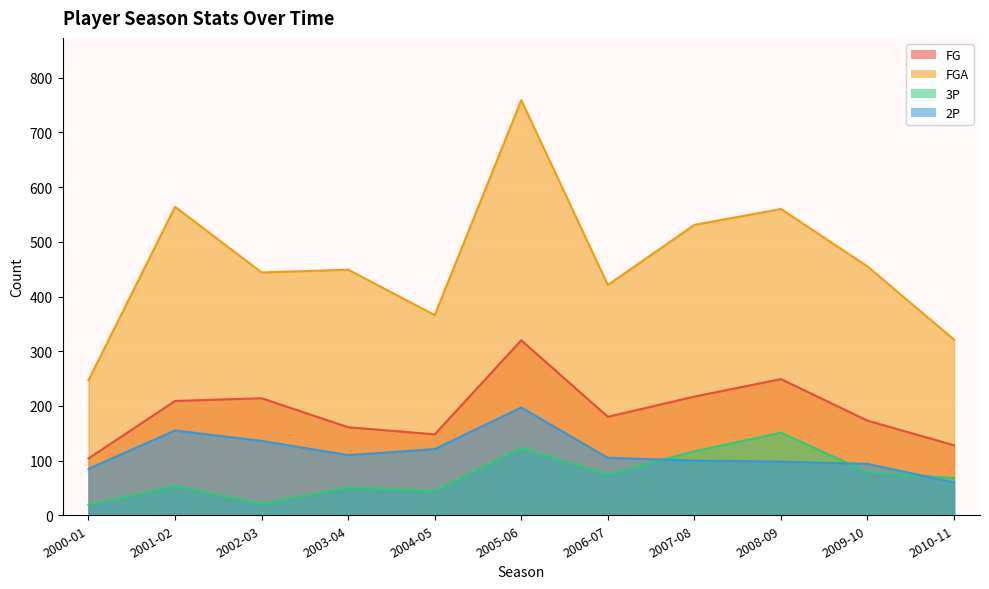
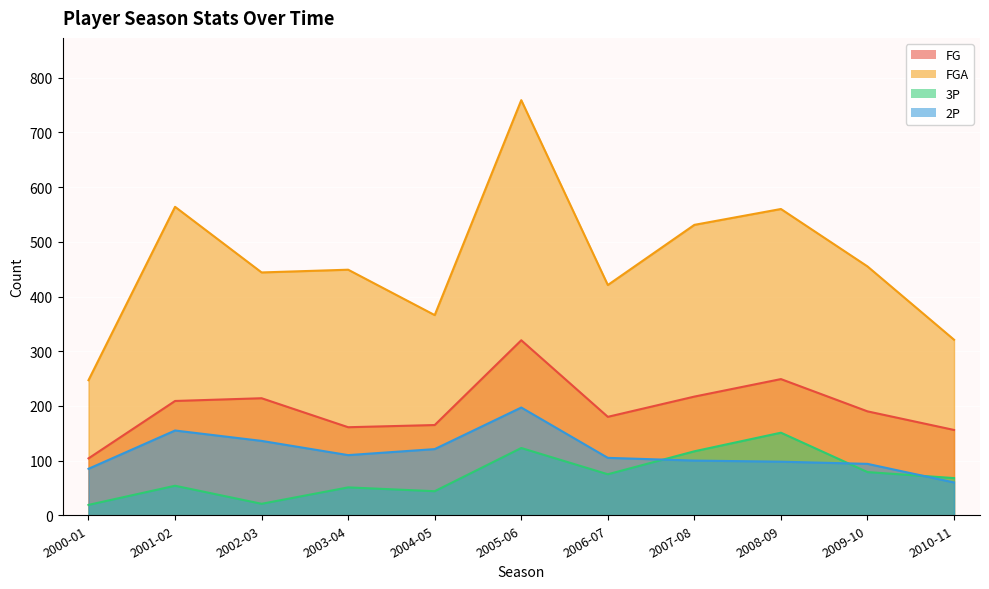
FG, 2004-05: 150 -> 170
FG, 2009-10: 170 -> 190
FG, 2010-11: 130 -> 160
